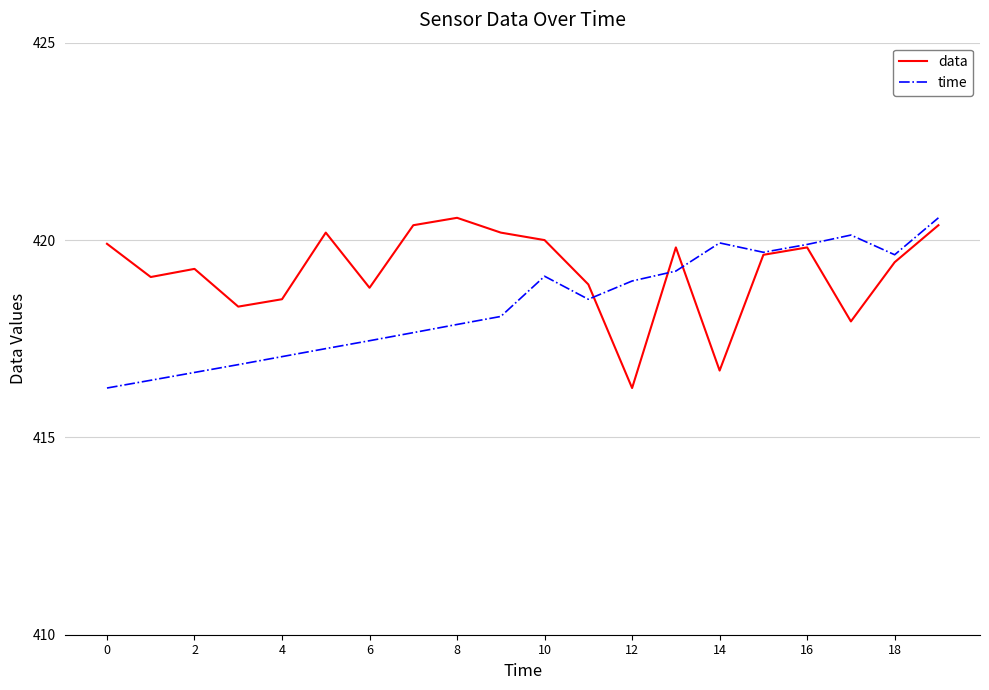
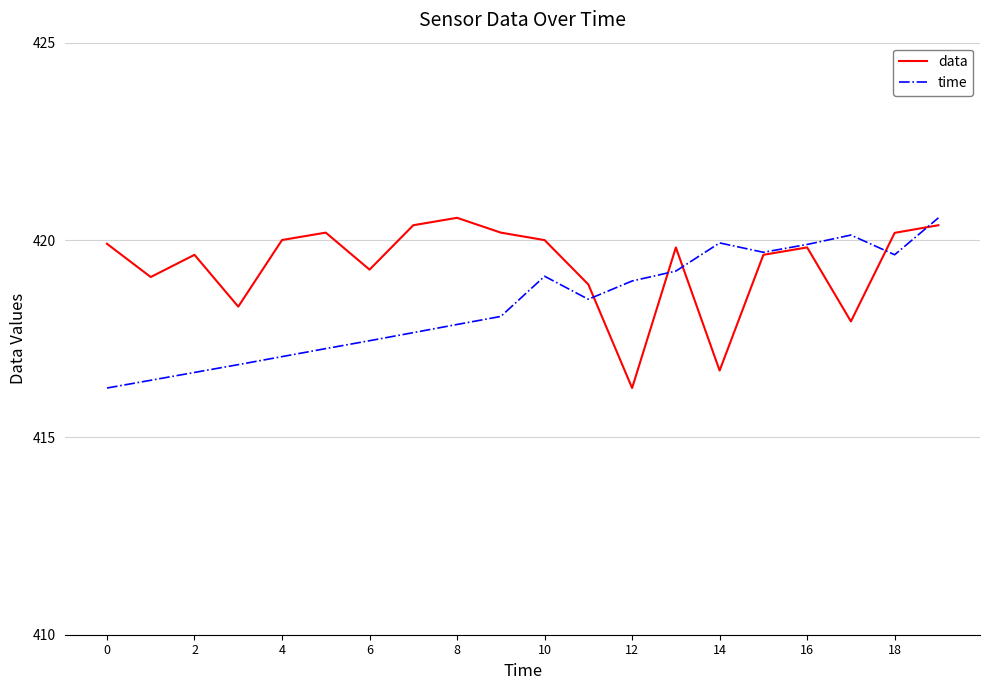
data, 2: 419.3 -> 419.6
data, 4: 418.5 -> 420.0
data, 6: 418.8 -> 419.3
data, 18: 419.4 -> 420.2
